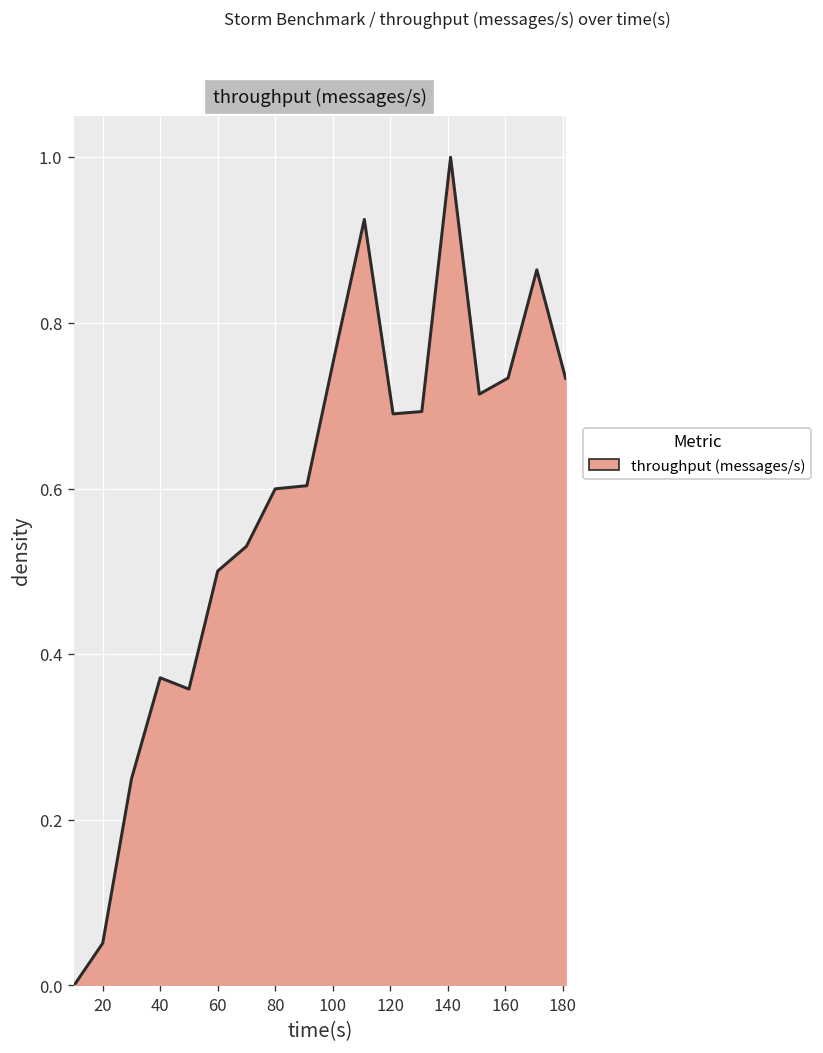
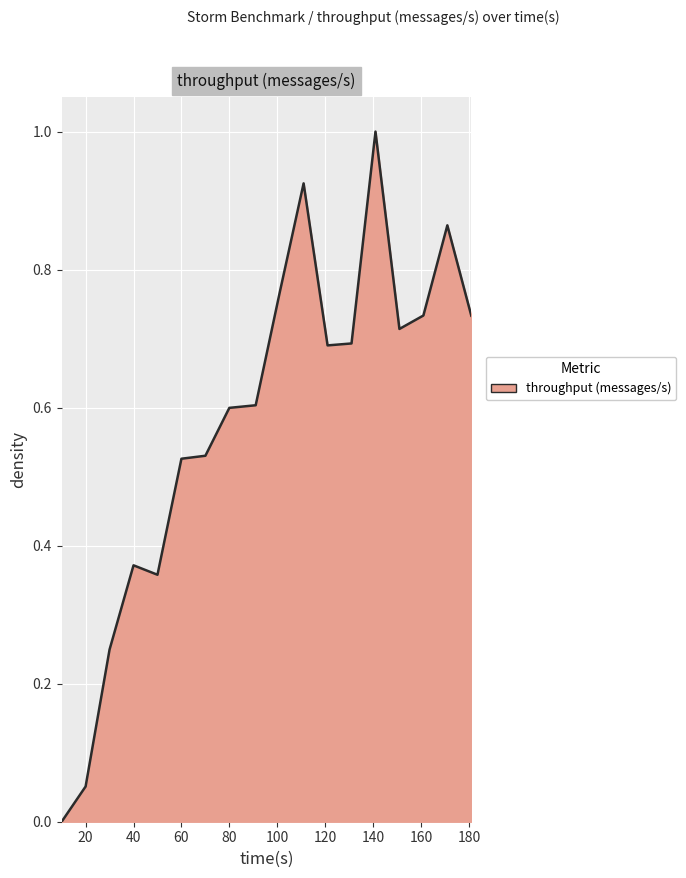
60: 0.50 -> 0.53
